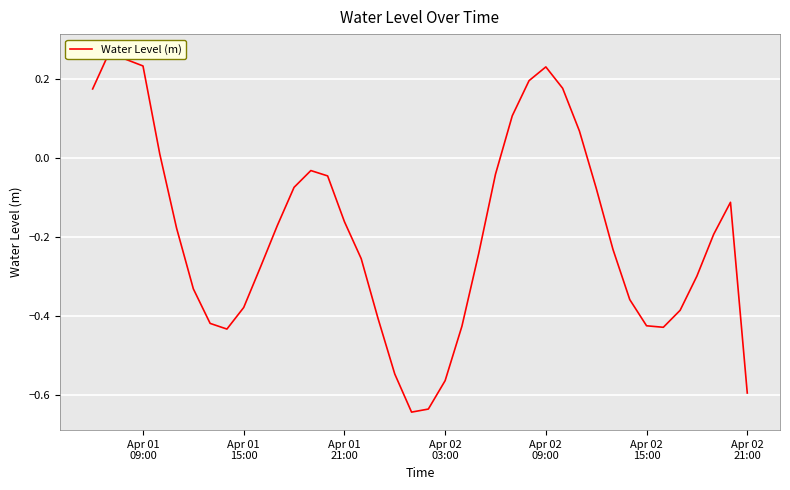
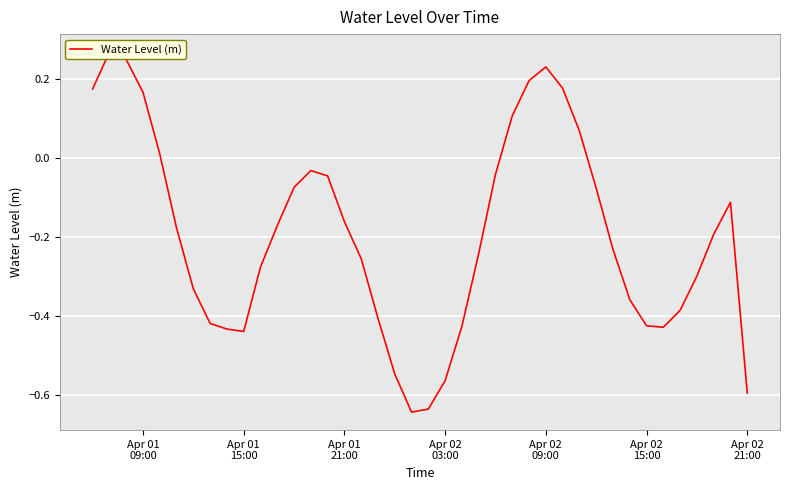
Apr 01 09:00: 0.23 -> 0.17
Apr 01 15:00: -0.38 -> -0.44
